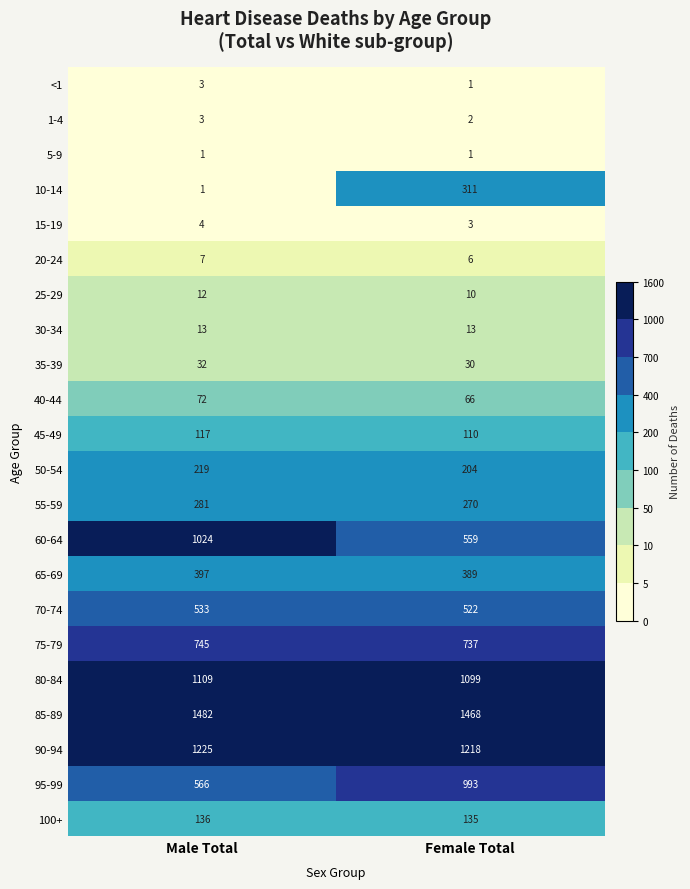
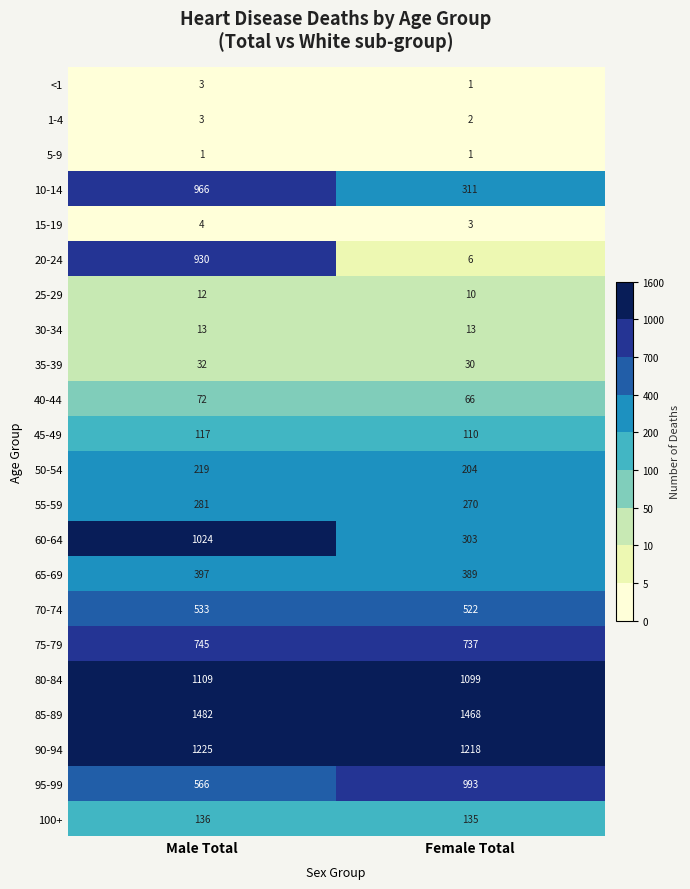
10-14, Male Total: 1 -> 966
20-24, Male Total: 7 -> 930
60-64, Female Total: 559 -> 303
